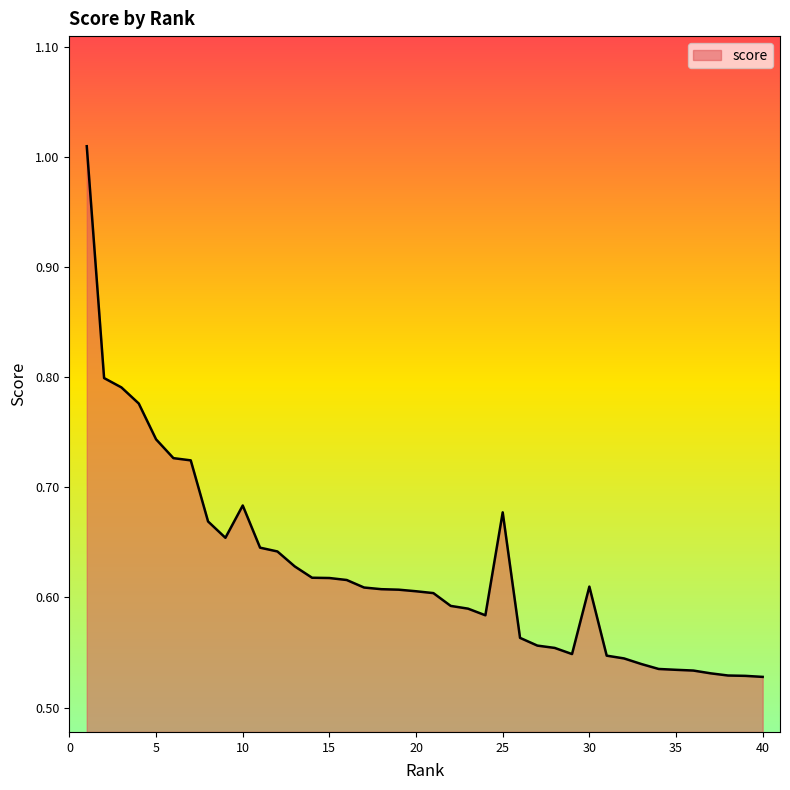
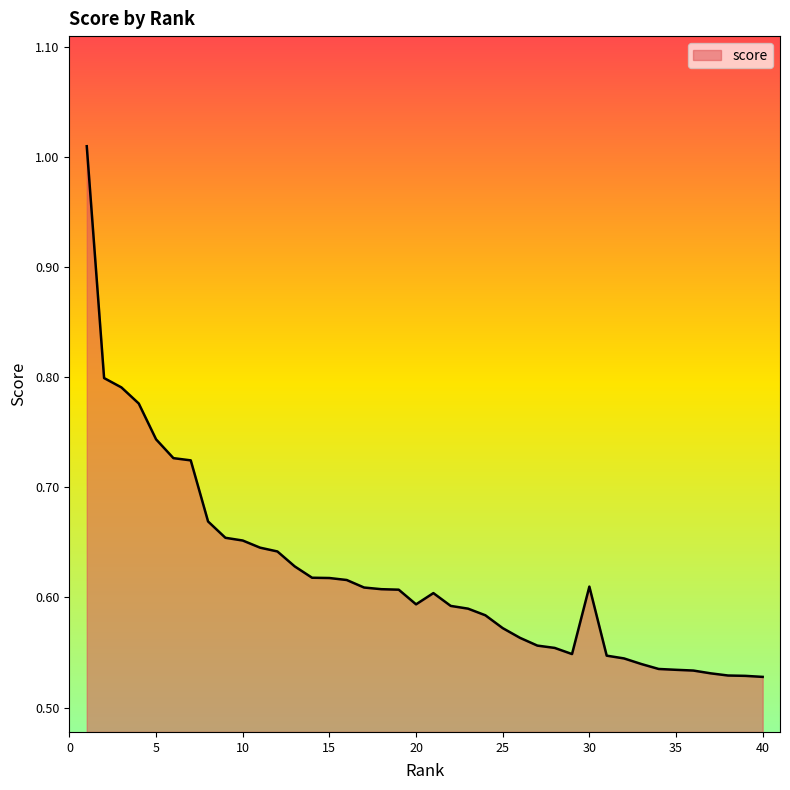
10: 0.684 -> 0.652
20: 0.606 -> 0.594
25: 0.677 -> 0.572
